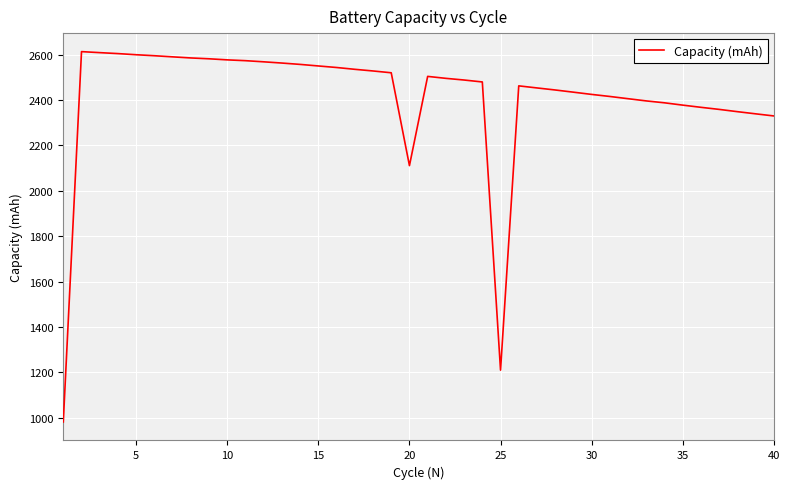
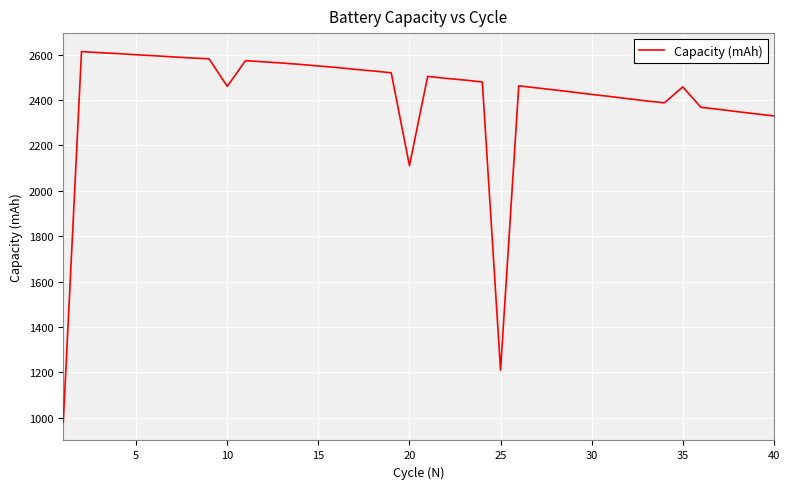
10: 2580 -> 2460
35: 2380 -> 2460
